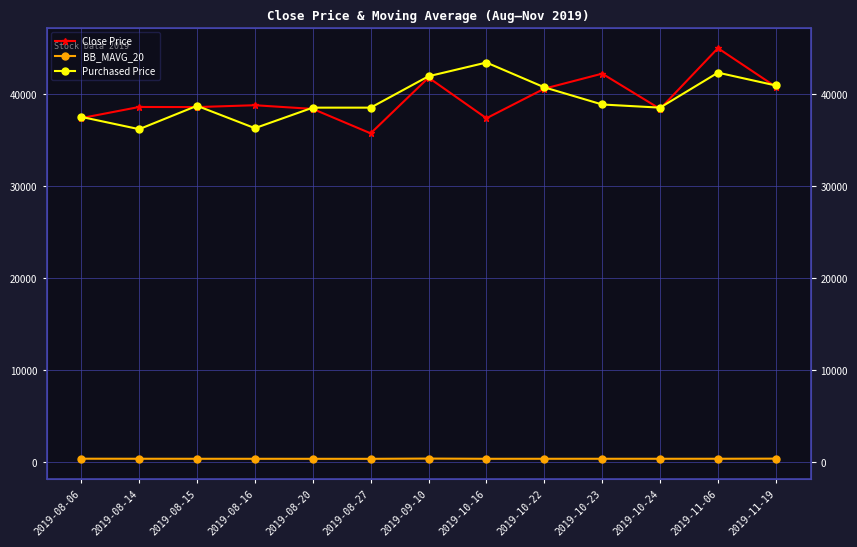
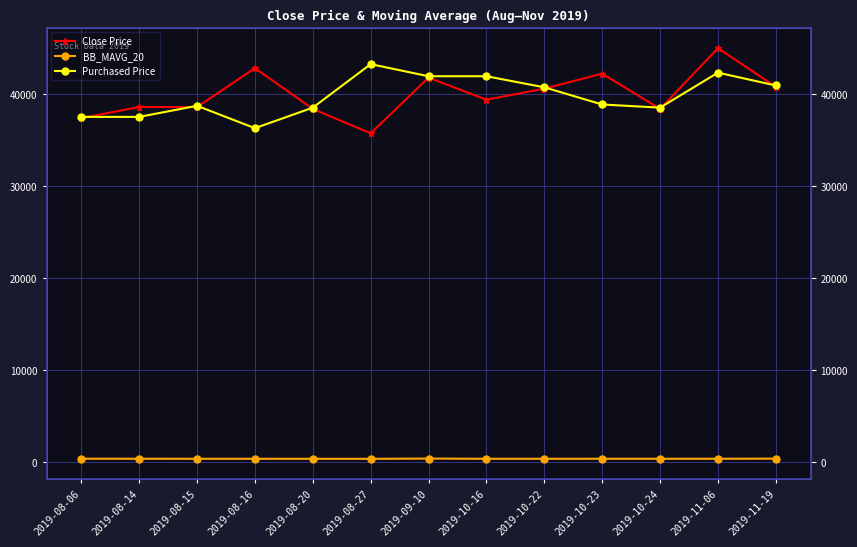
Purchased Price, 2019-08-14: 36000 -> 38000
Close Price, 2019-08-16: 39000 -> 43000
Purchased Price, 2019-08-27: 39000 -> 43000
Close Price, 2019-10-16: 37000 -> 39000
Purchased Price, 2019-10-16: 43000 -> 42000
